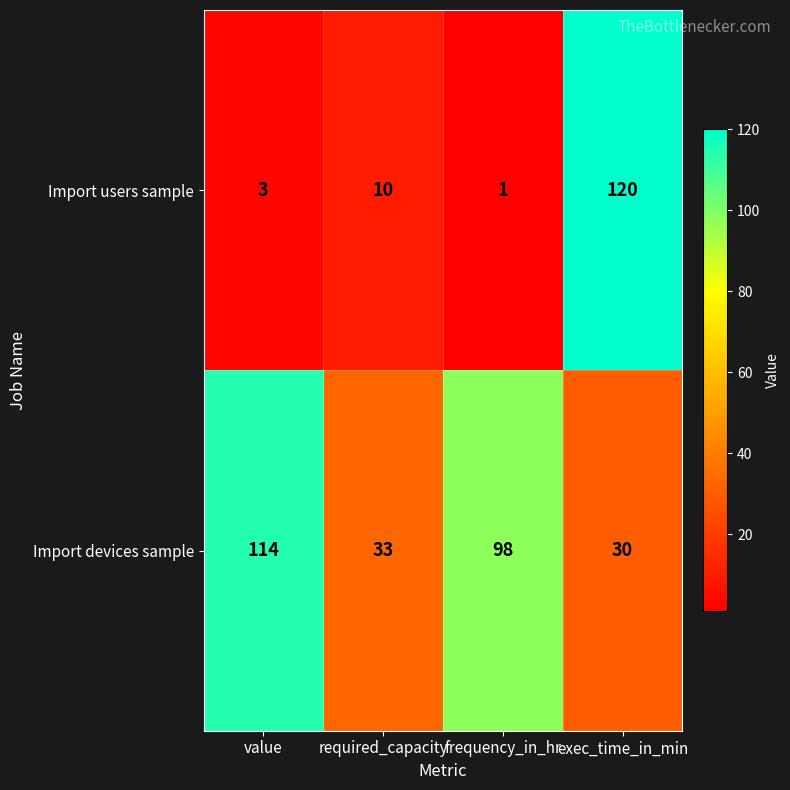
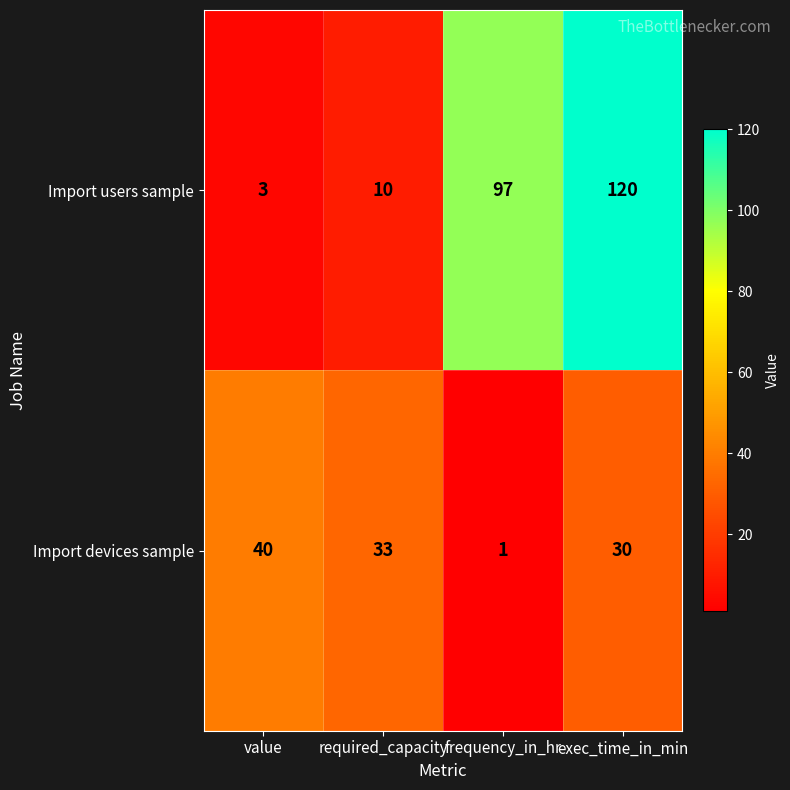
Import users sample, frequency_in_hr: 1 -> 97
Import devices sample, value: 114 -> 40
Import devices sample, frequency_in_hr: 98 -> 1
